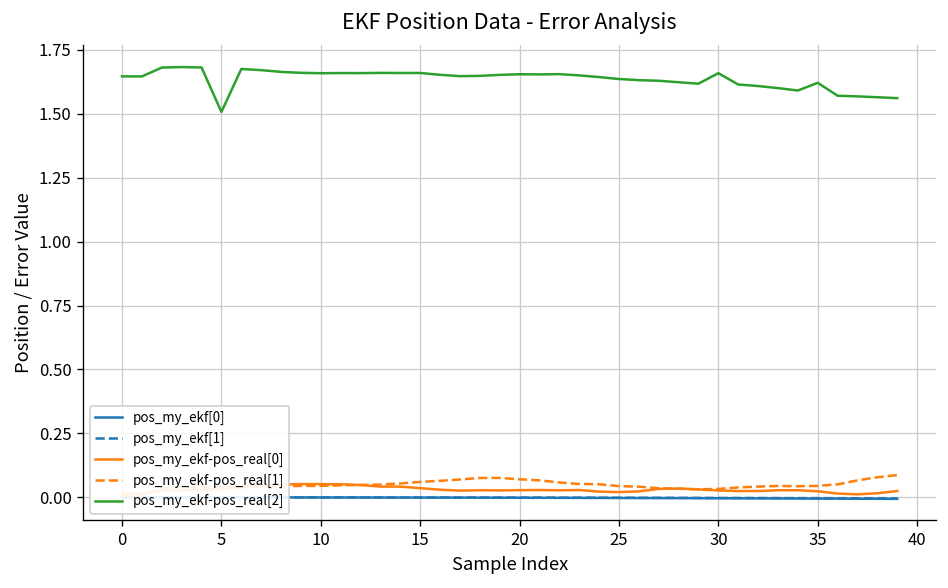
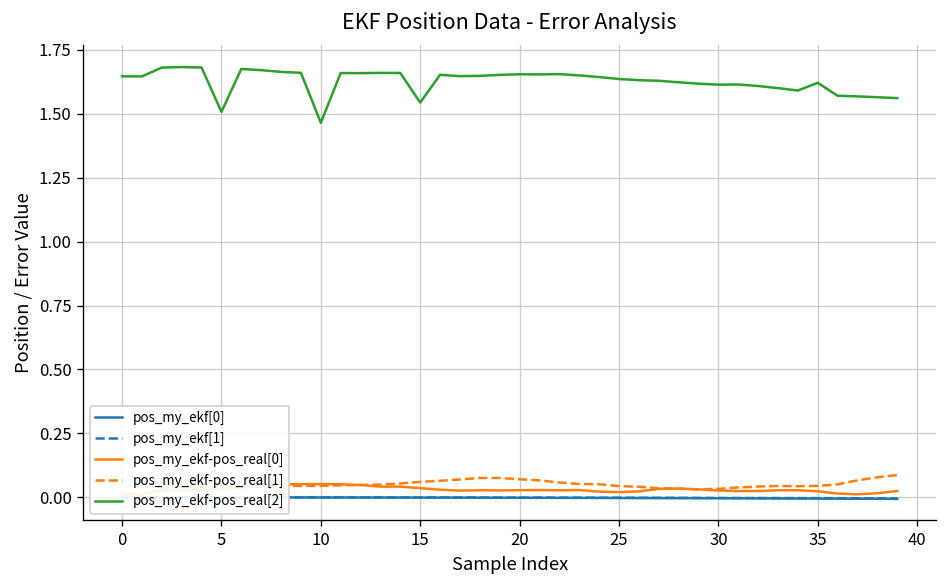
pos_my_ekf-pos_real[2], 10: 1.66 -> 1.46
pos_my_ekf-pos_real[2], 15: 1.66 -> 1.54
pos_my_ekf-pos_real[2], 30: 1.66 -> 1.61
